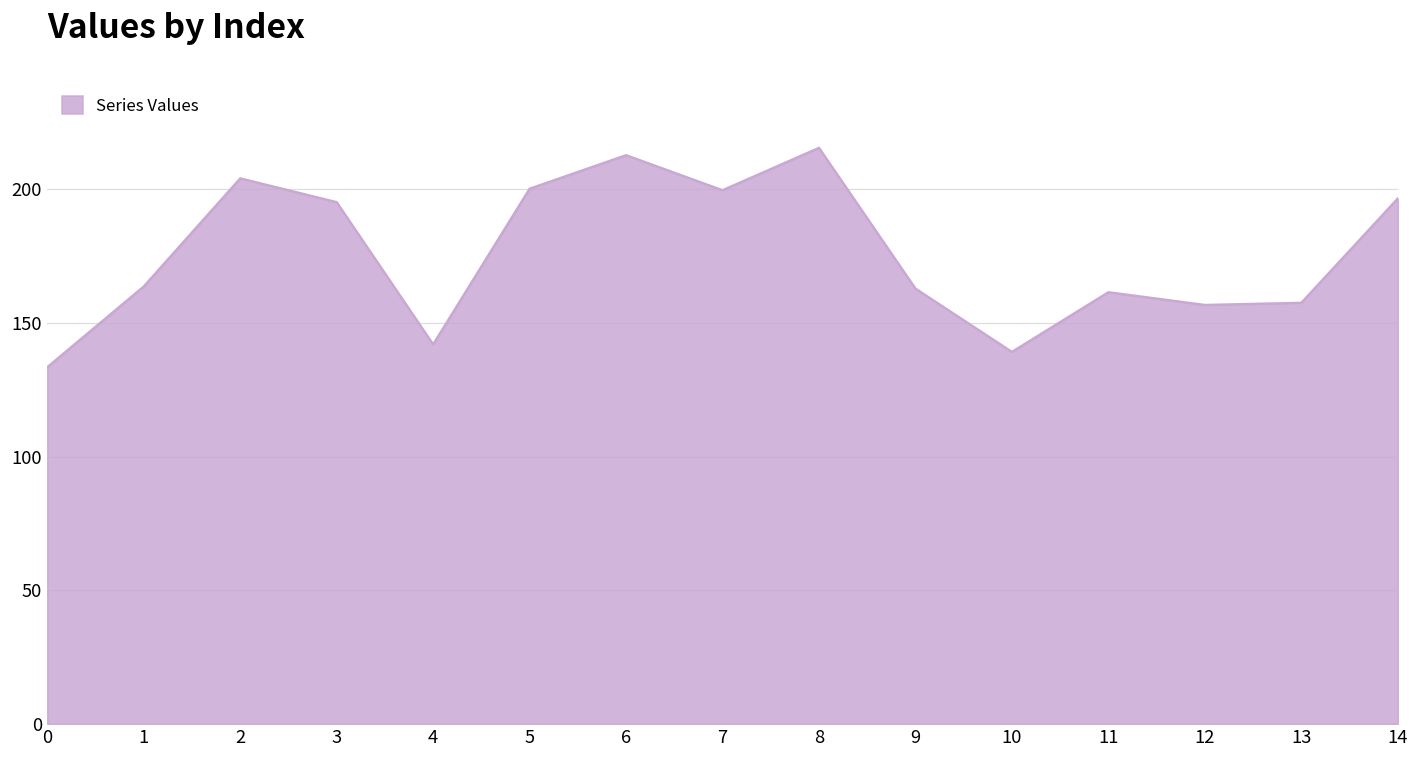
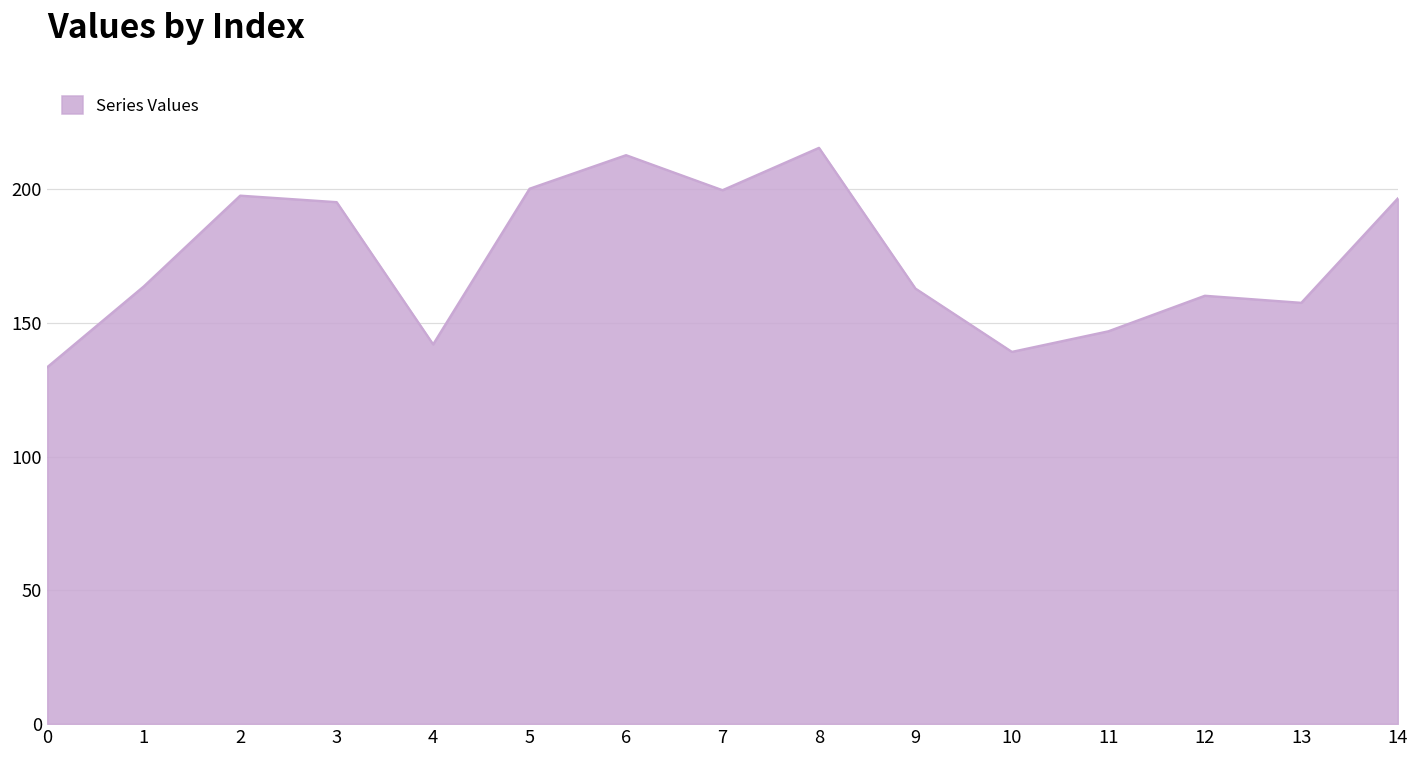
2: 204 -> 198
11: 161 -> 147
12: 157 -> 160
